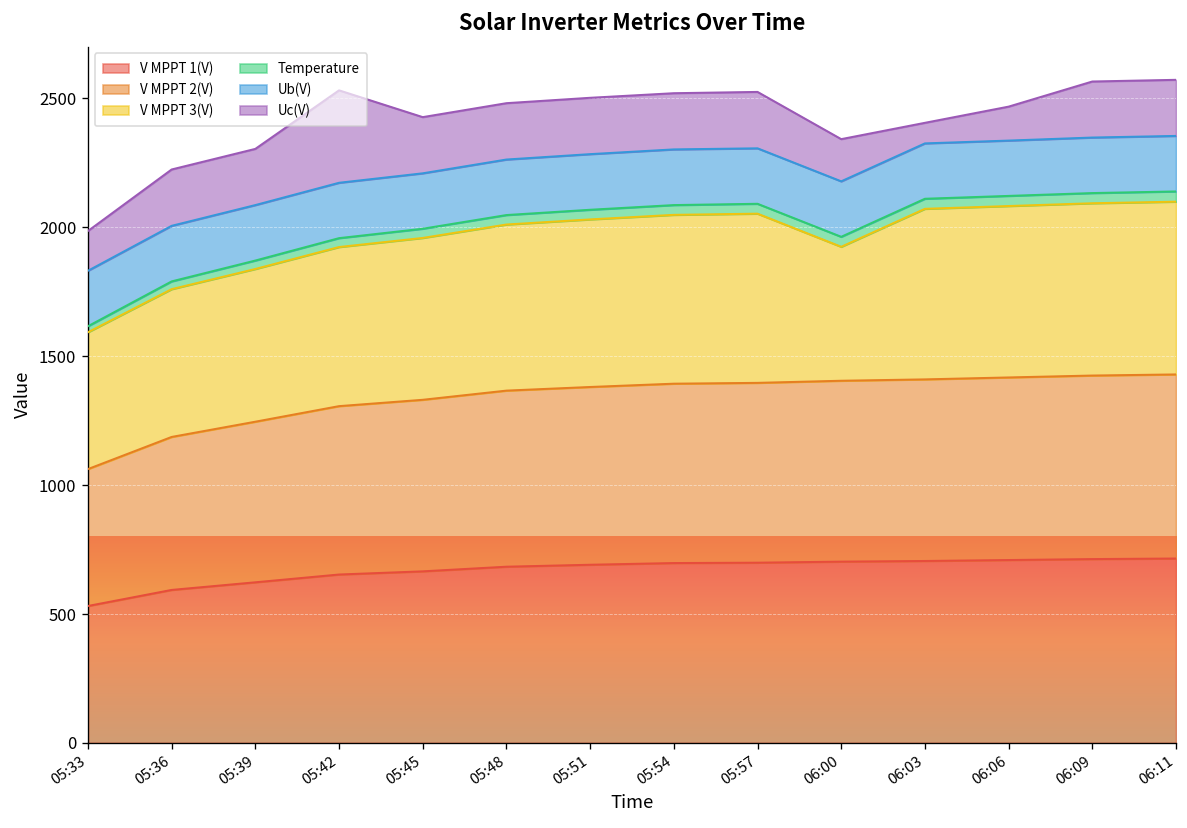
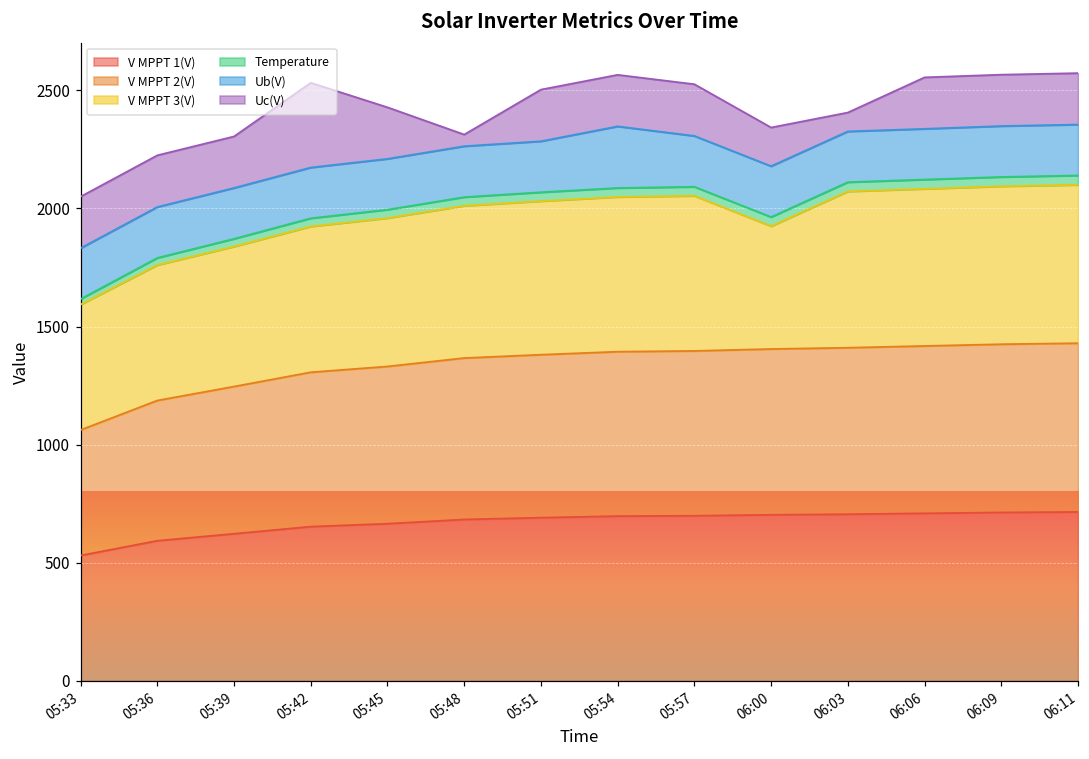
Uc(V), 05:33: 150 -> 220
Uc(V), 05:48: 220 -> 50
Ub(V), 05:54: 220 -> 260
Uc(V), 06:06: 130 -> 220
